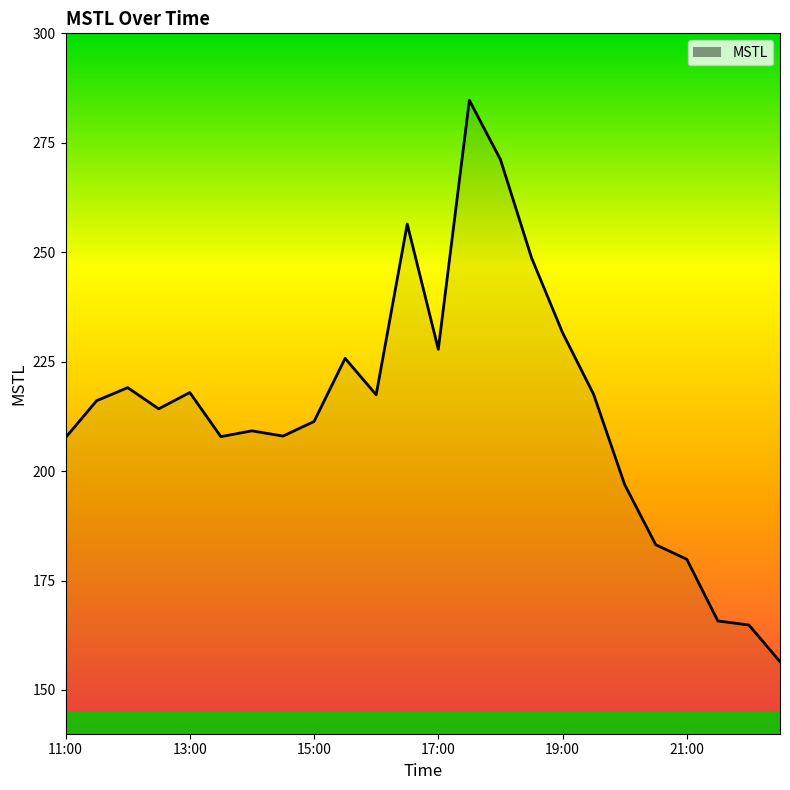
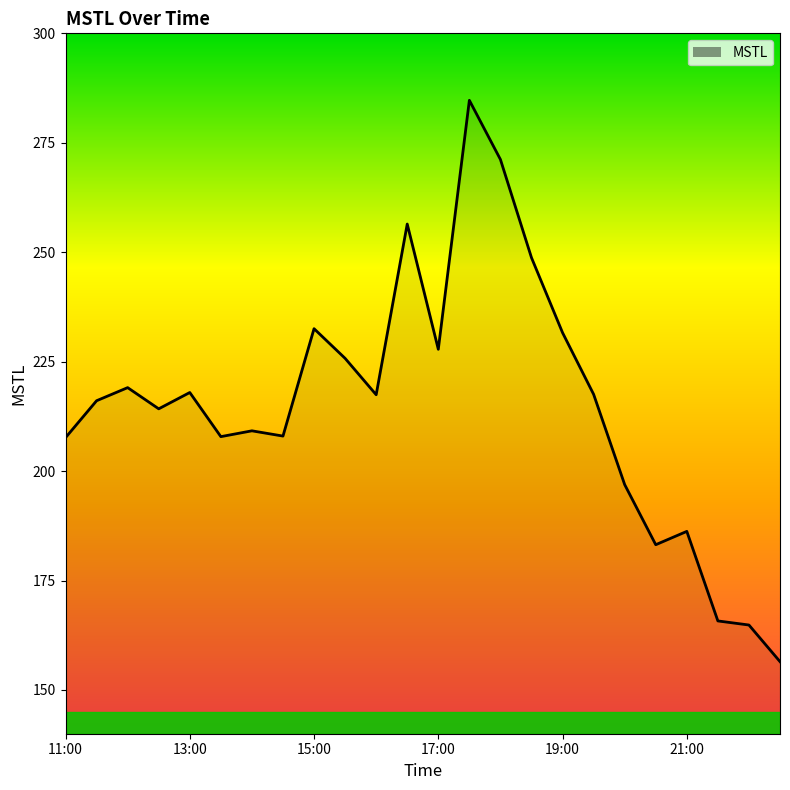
15:00: 211 -> 233
21:00: 180 -> 186
